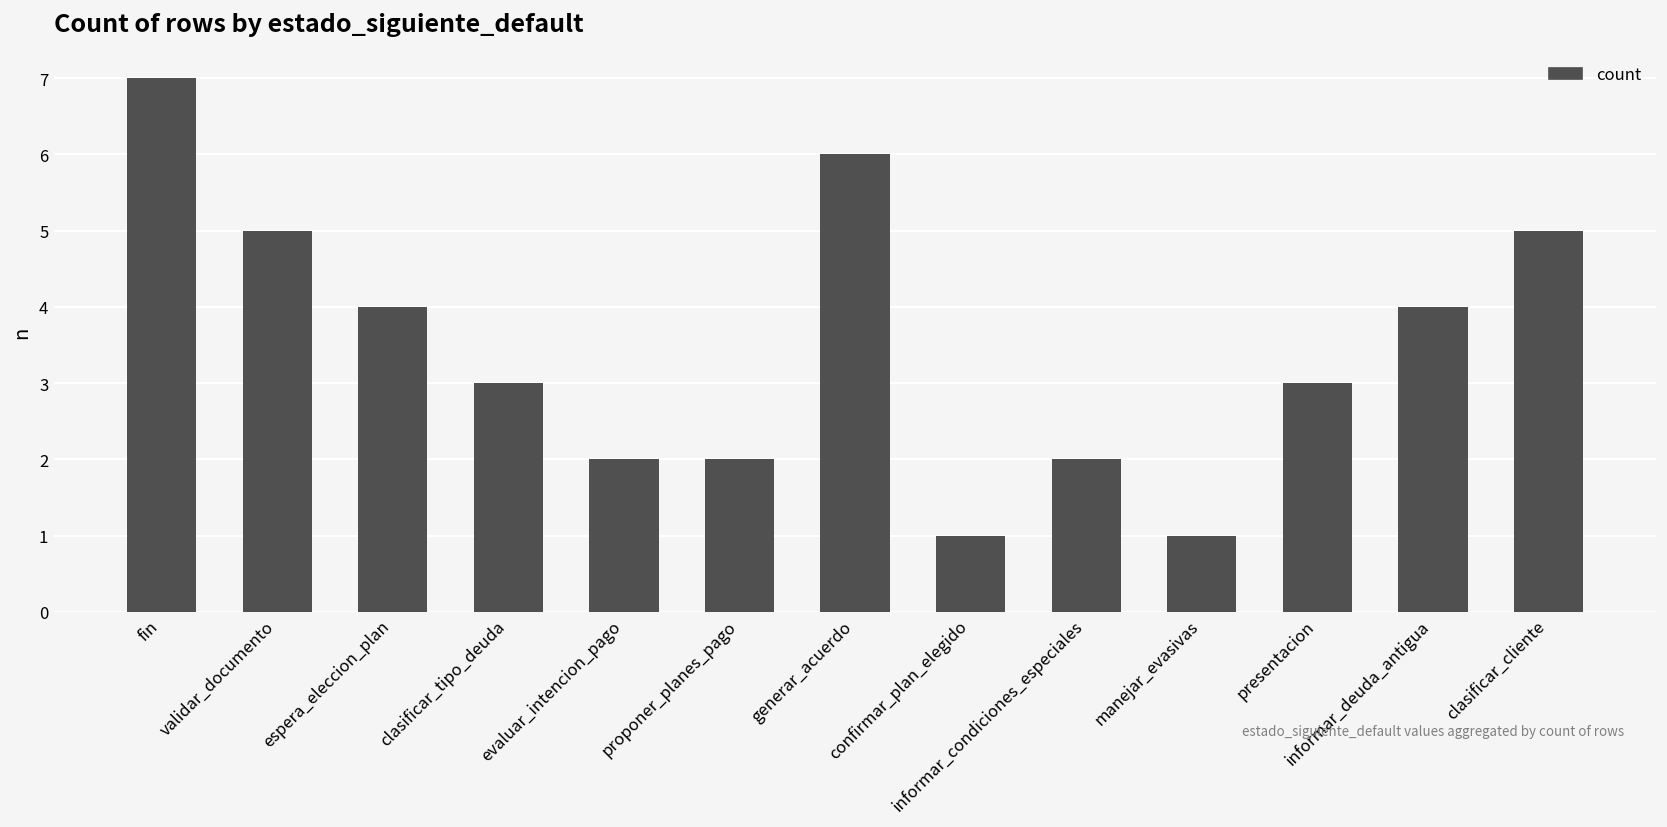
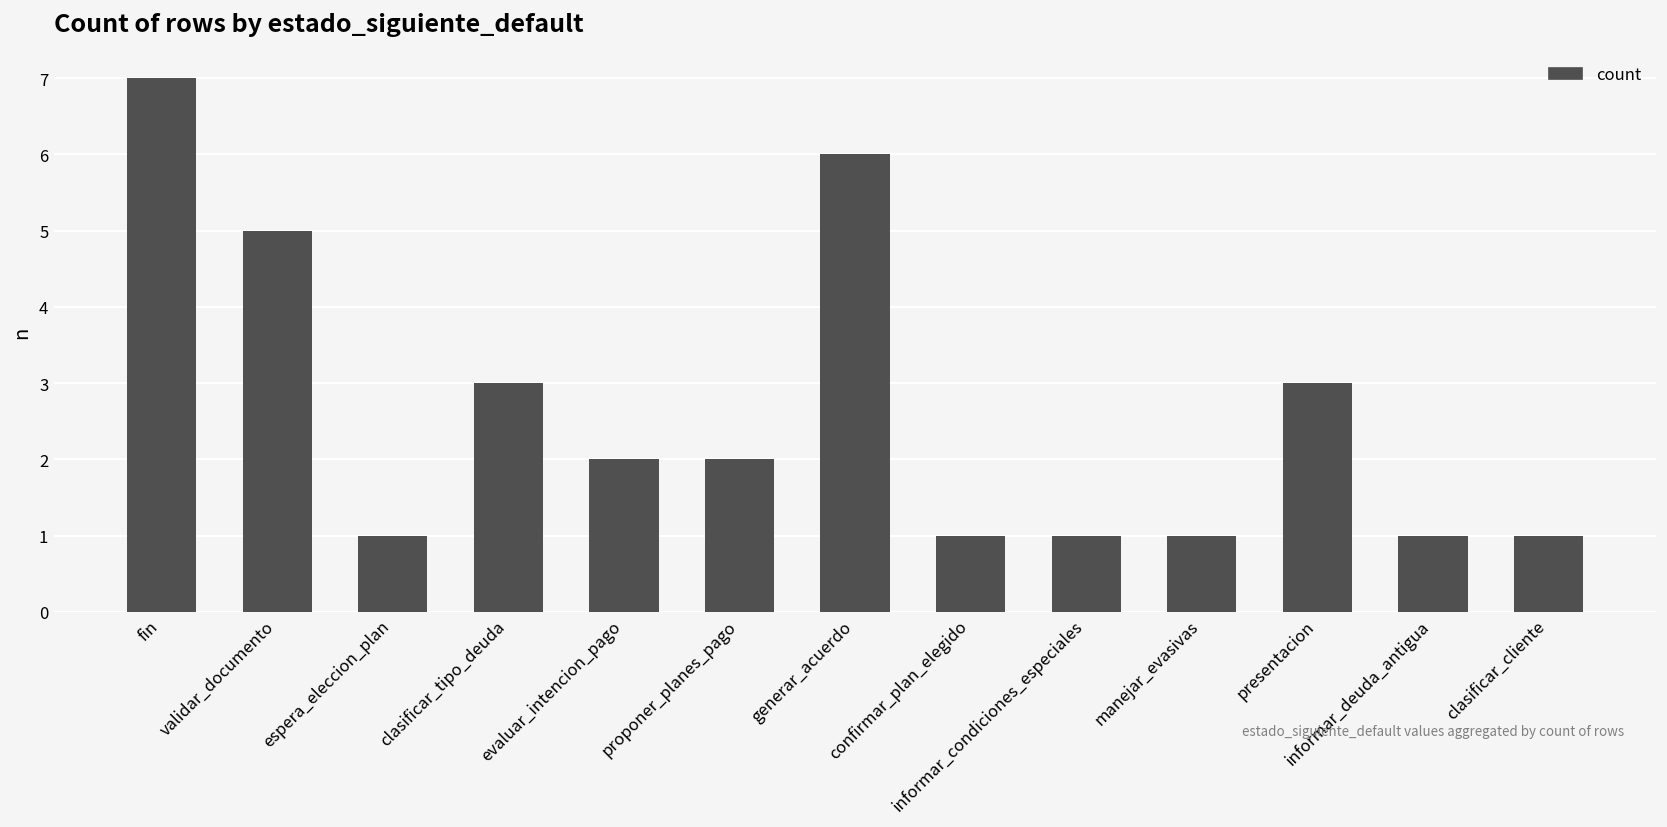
espera_eleccion_plan: 4 -> 1
informar_condiciones_especiales: 2 -> 1
informar_deuda_antigua: 4 -> 1
clasificar_cliente: 5 -> 1
